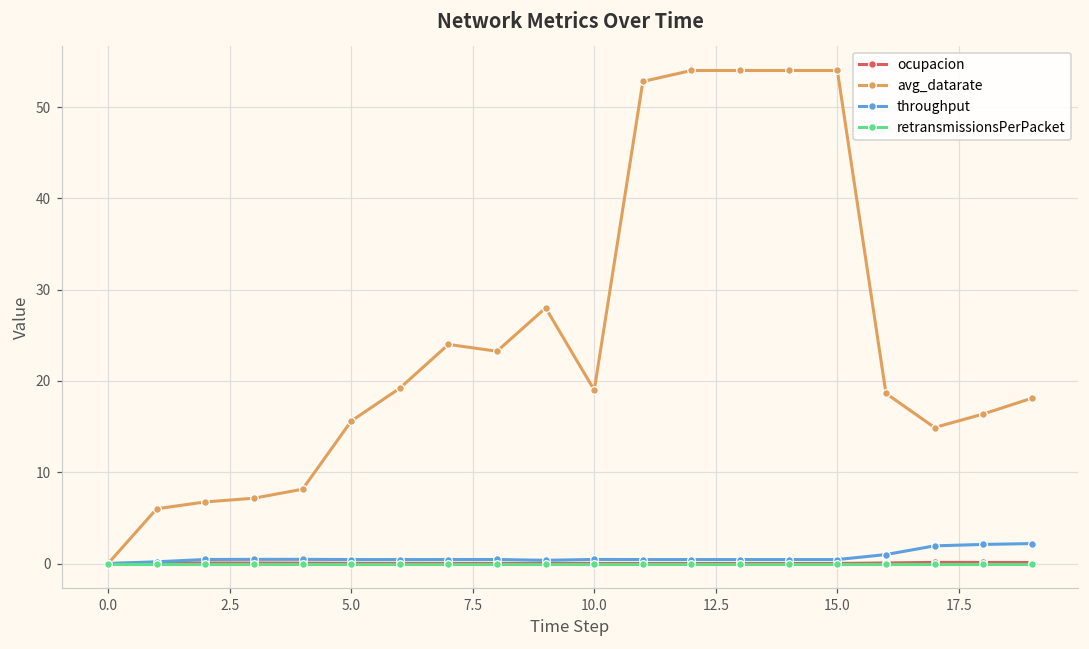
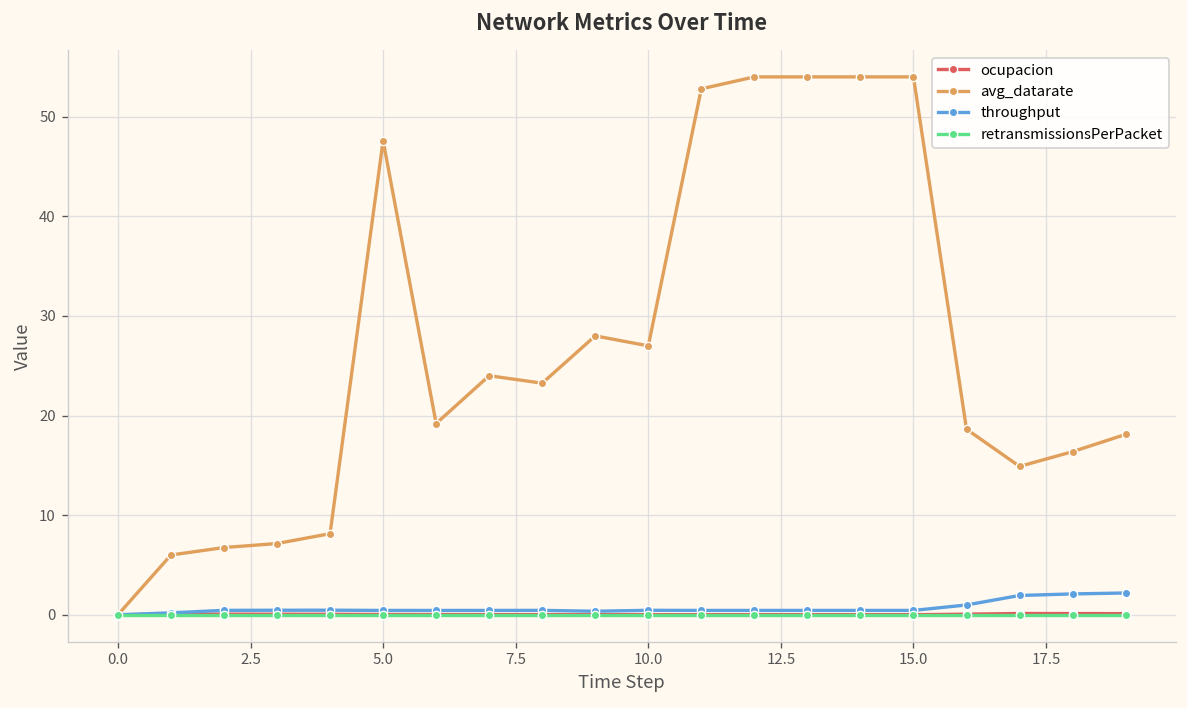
avg_datarate, 5.0: 16 -> 48
avg_datarate, 10.0: 19 -> 27
